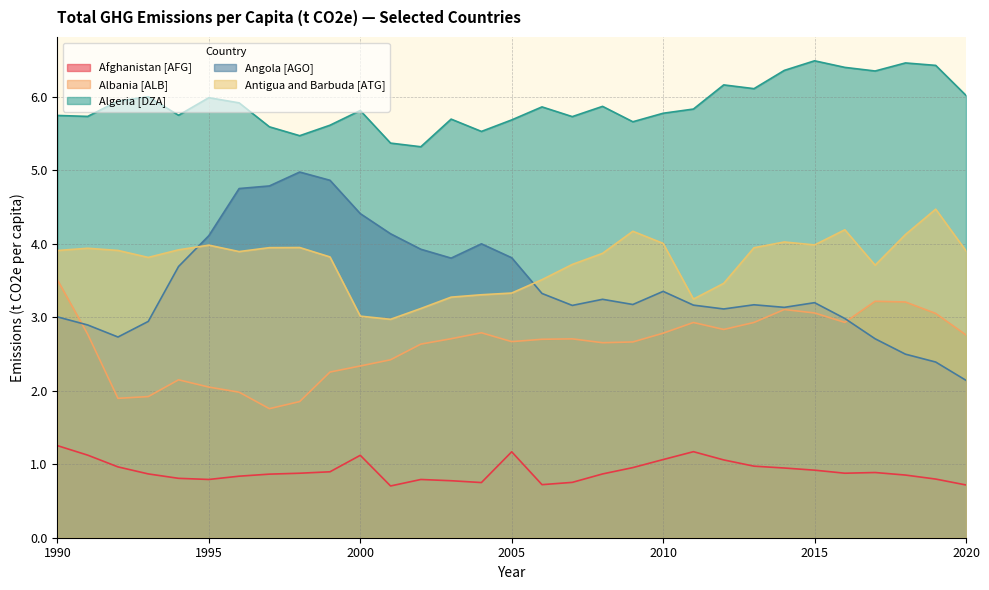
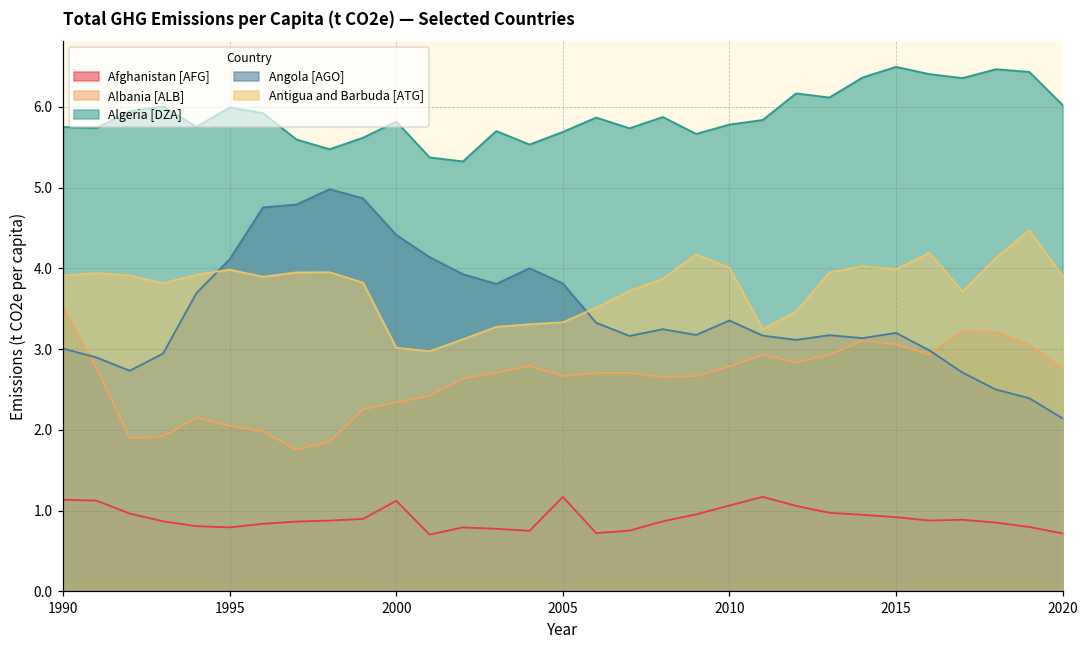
Afghanistan [AFG], 1990: 1.3 -> 1.1
